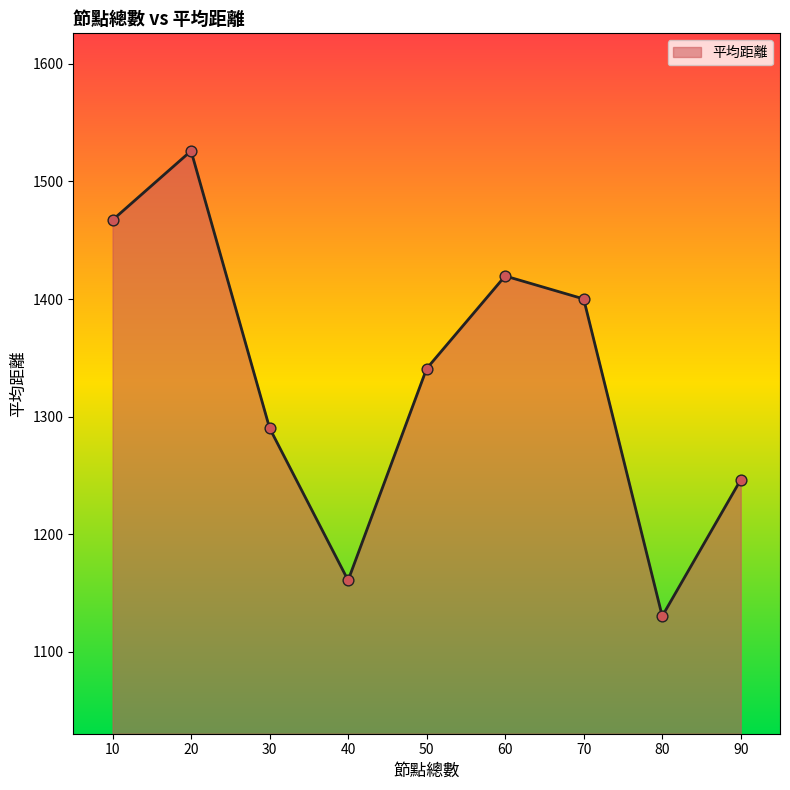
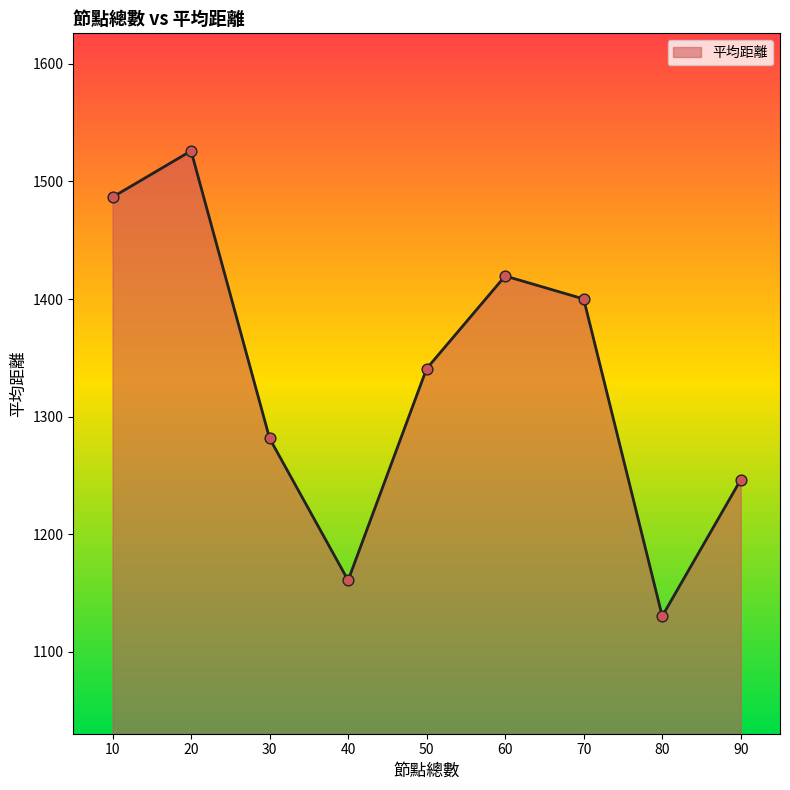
10: 1467 -> 1487
30: 1290 -> 1281
